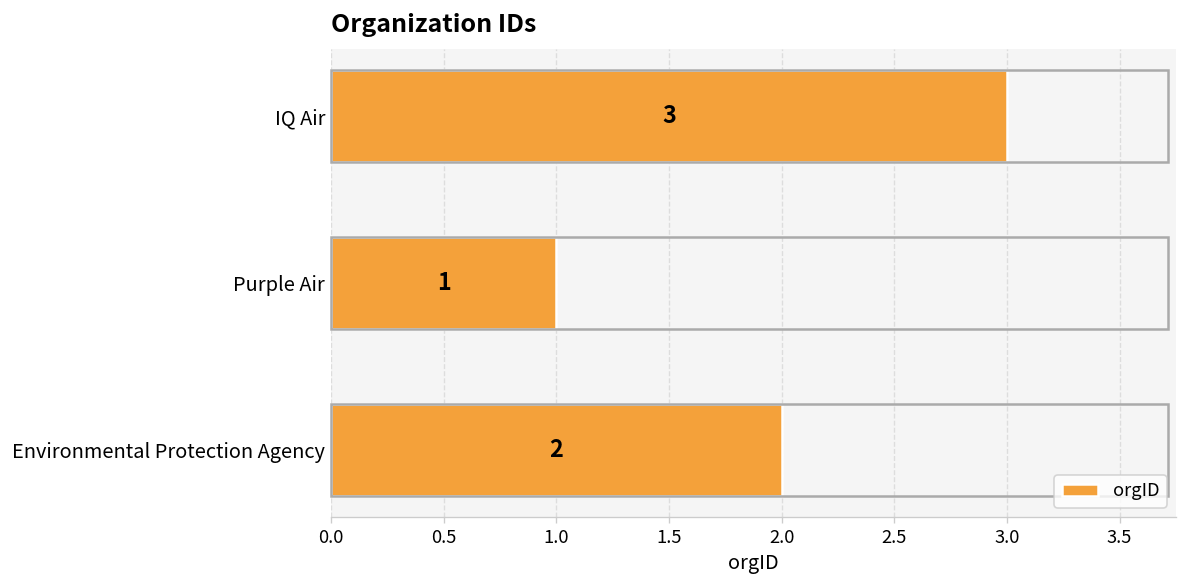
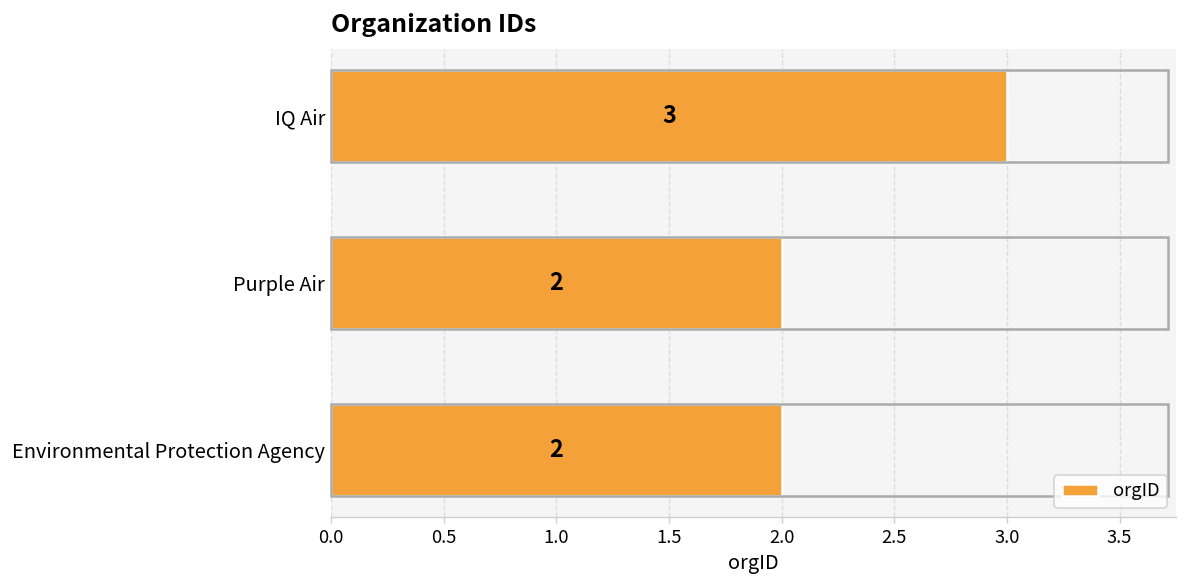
Purple Air: 1 -> 2
